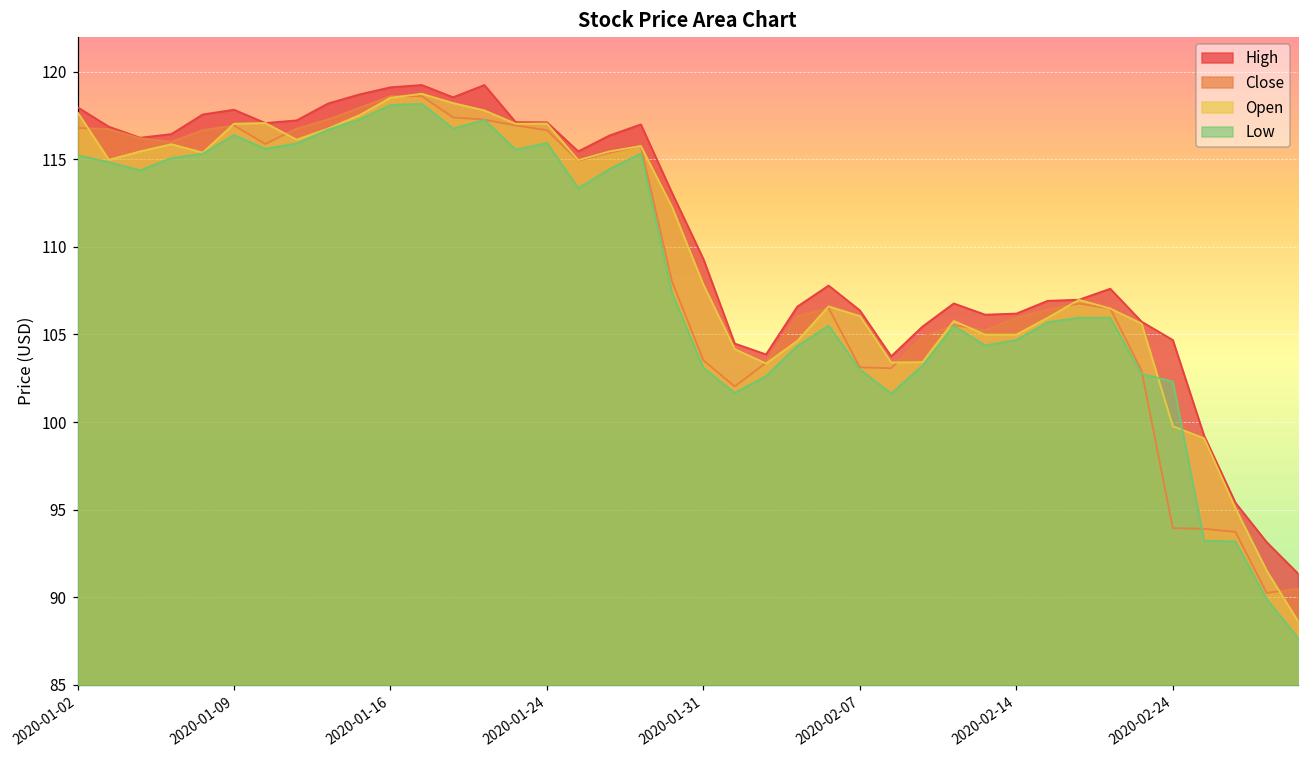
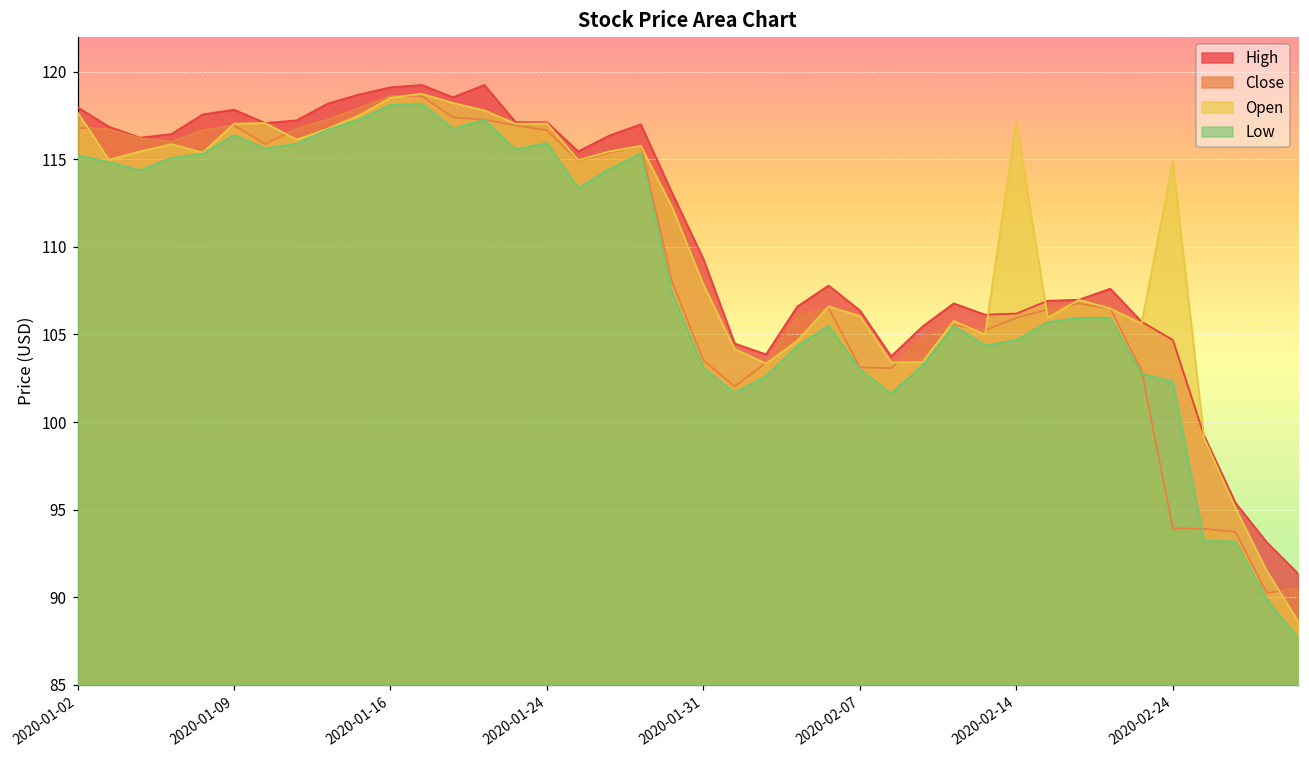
Open, 2020-02-14: 105.0 -> 117.2
Open, 2020-02-24: 99.8 -> 114.9
